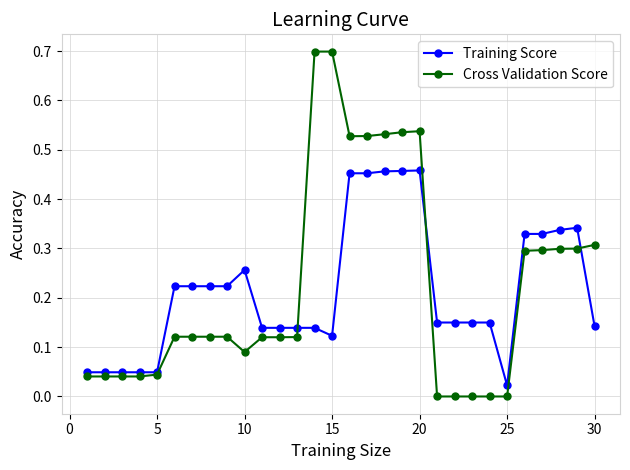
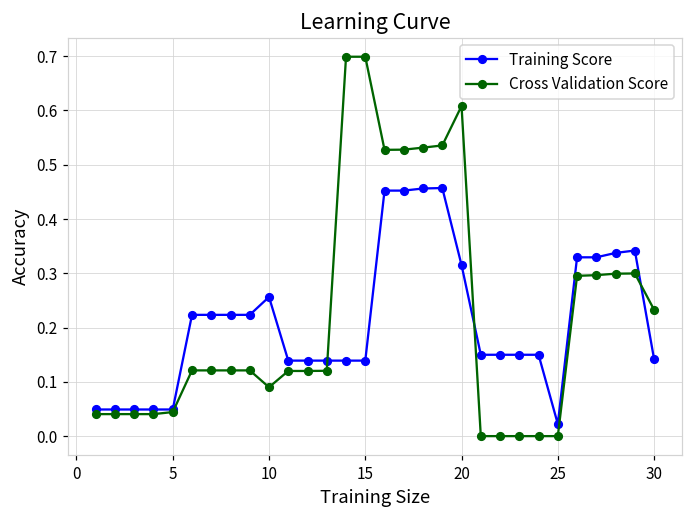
Training Score, 15: 0.12 -> 0.14
Training Score, 20: 0.46 -> 0.32
Cross Validation Score, 20: 0.54 -> 0.61
Cross Validation Score, 30: 0.31 -> 0.23
